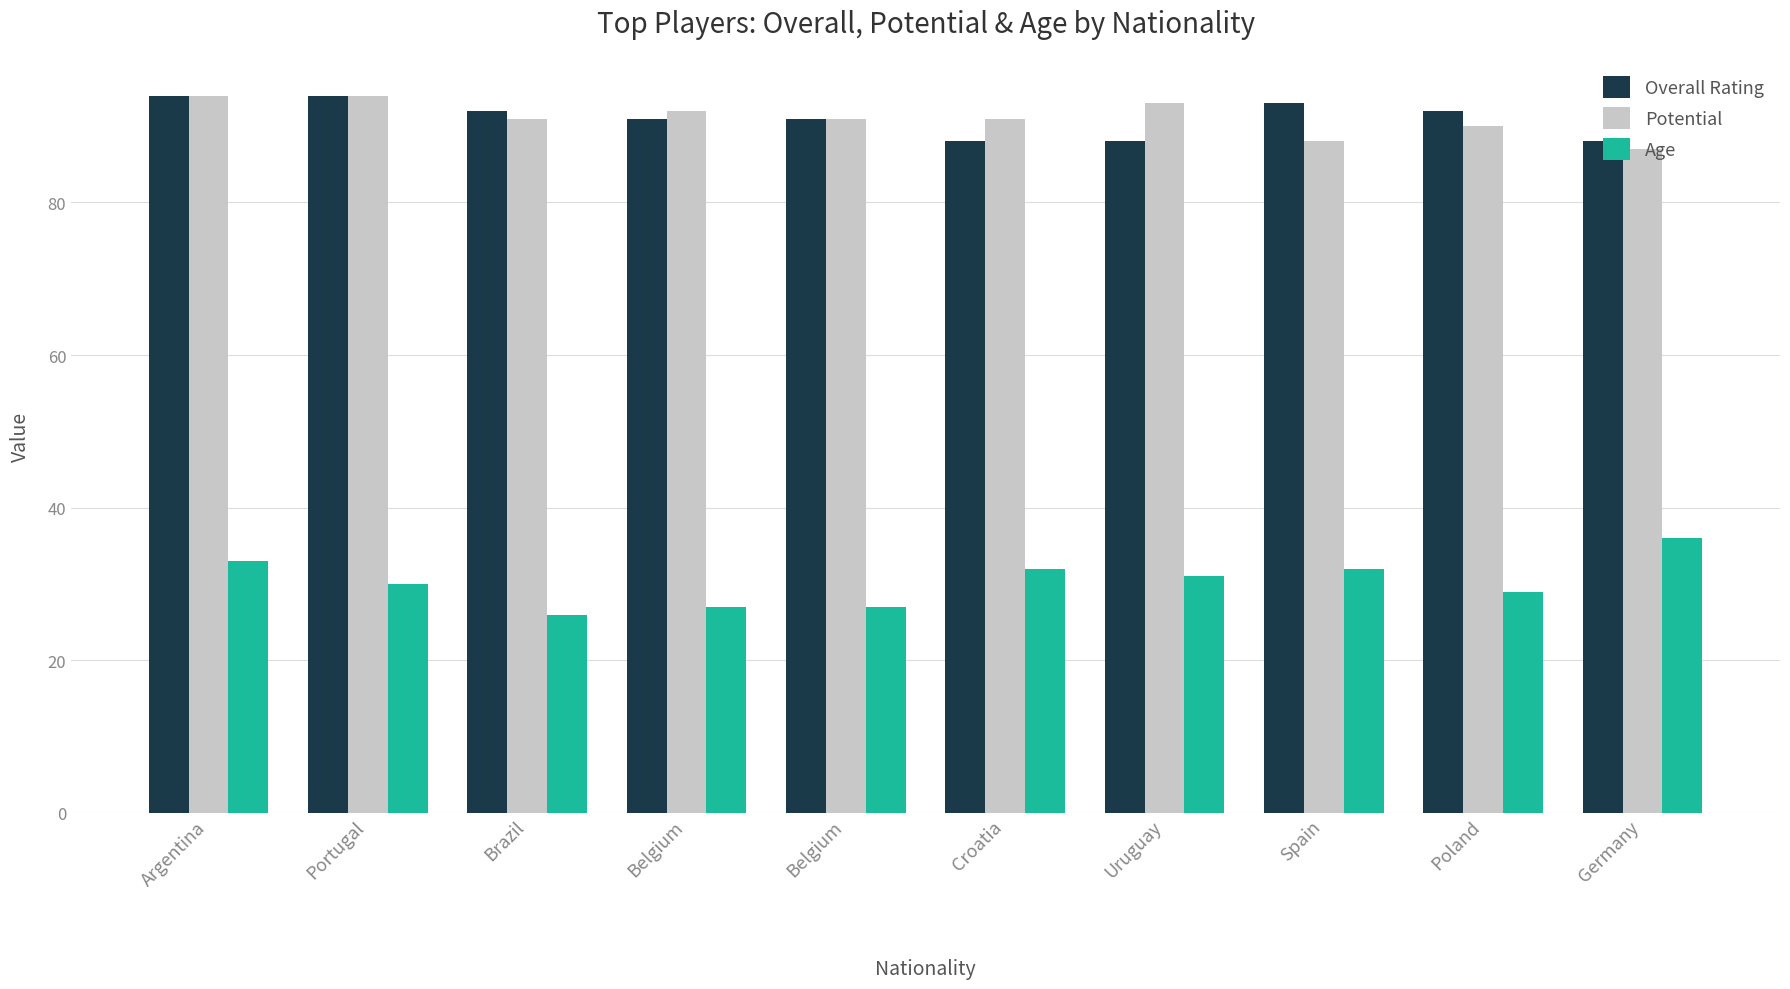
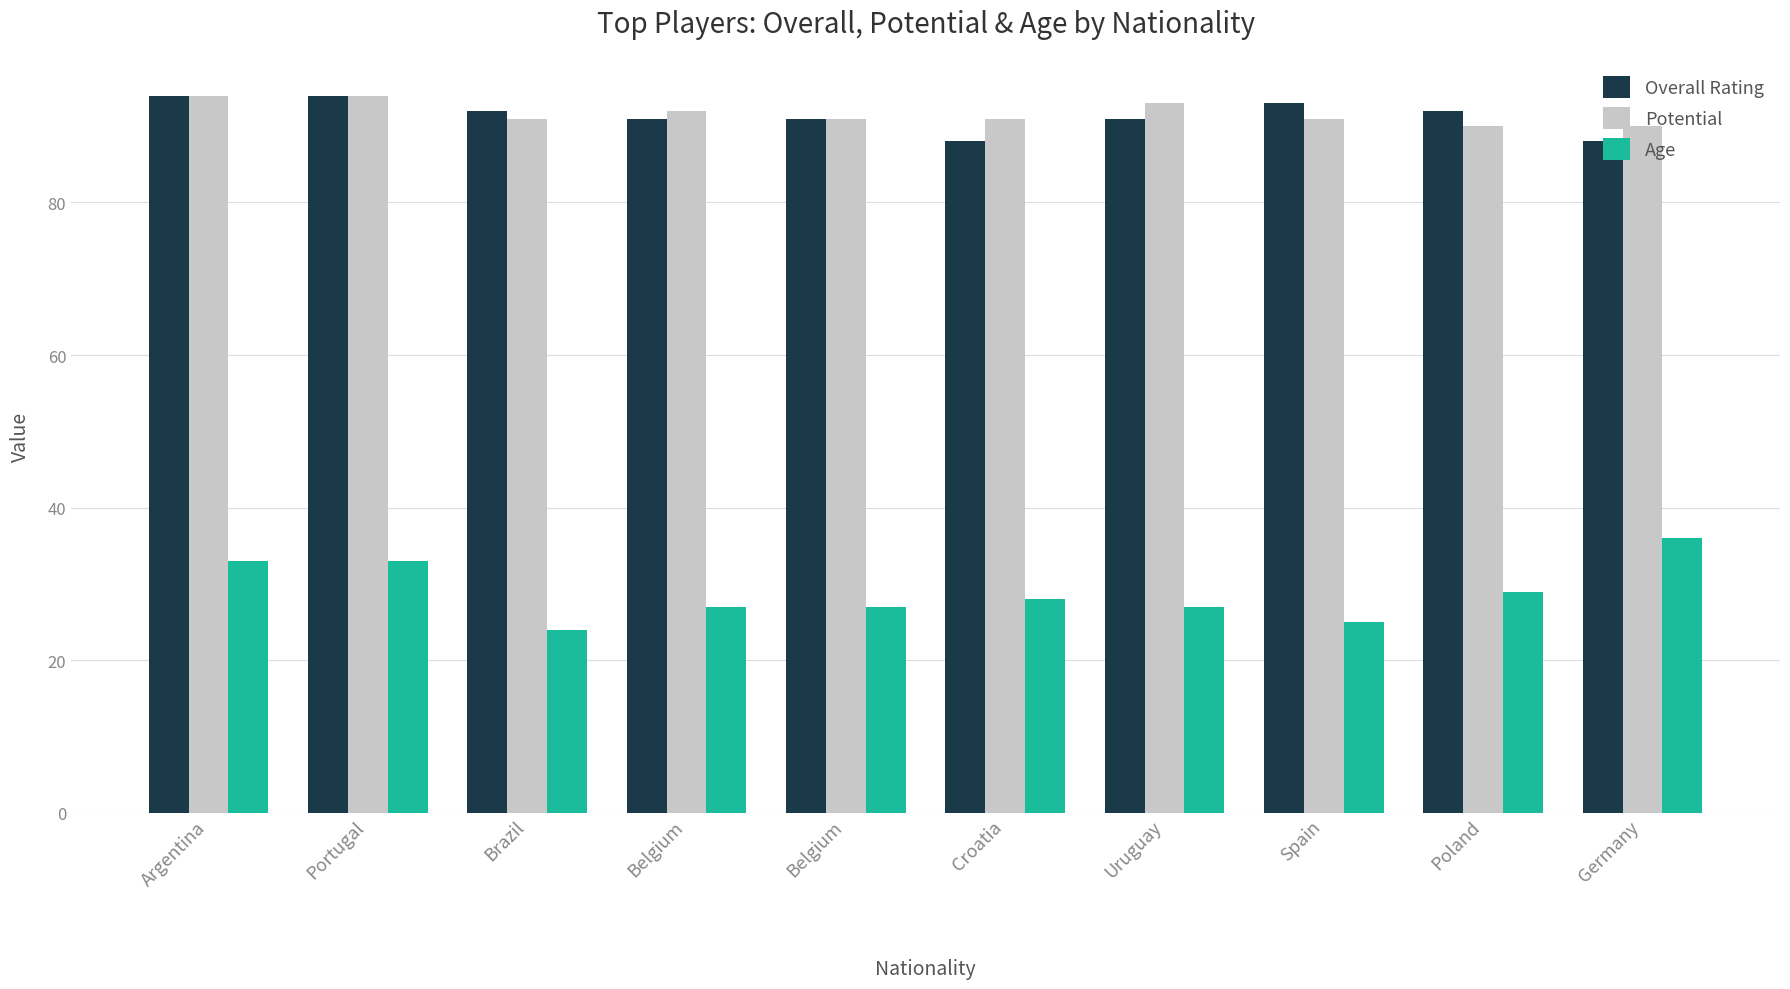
Age, Portugal: 30 -> 33
Age, Brazil: 26 -> 24
Age, Croatia: 32 -> 28
Overall Rating, Uruguay: 88 -> 91
Age, Uruguay: 31 -> 27
Potential, Spain: 88 -> 91
Age, Spain: 32 -> 25
Potential, Germany: 87 -> 90
